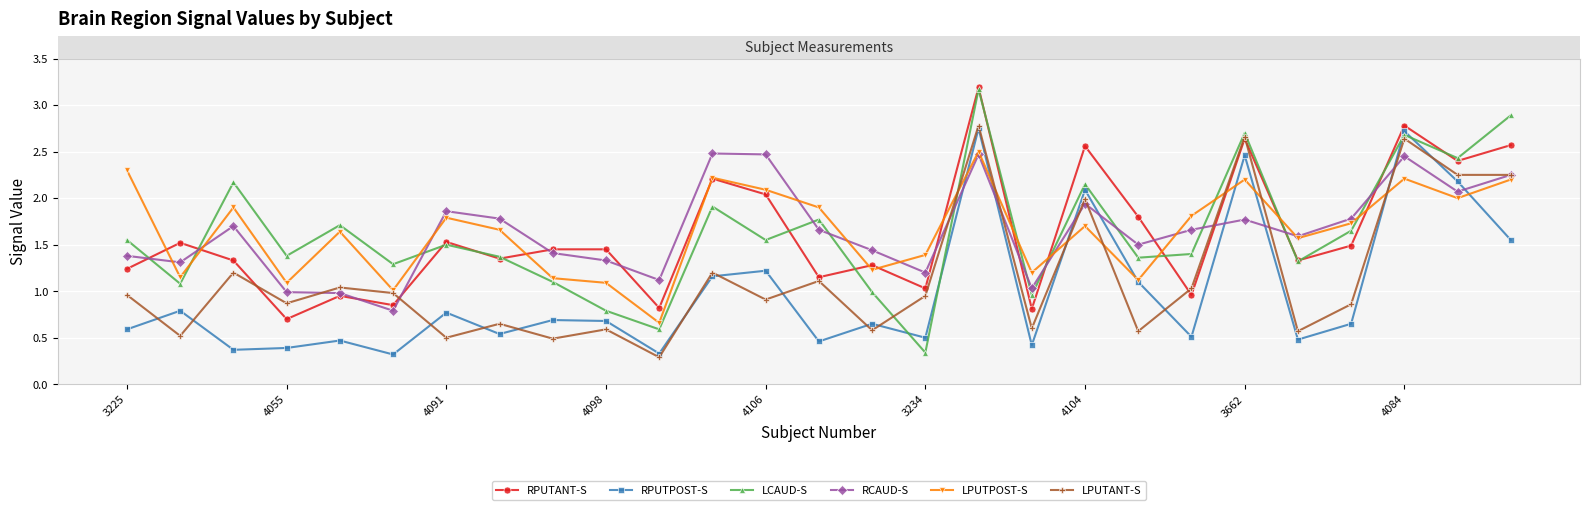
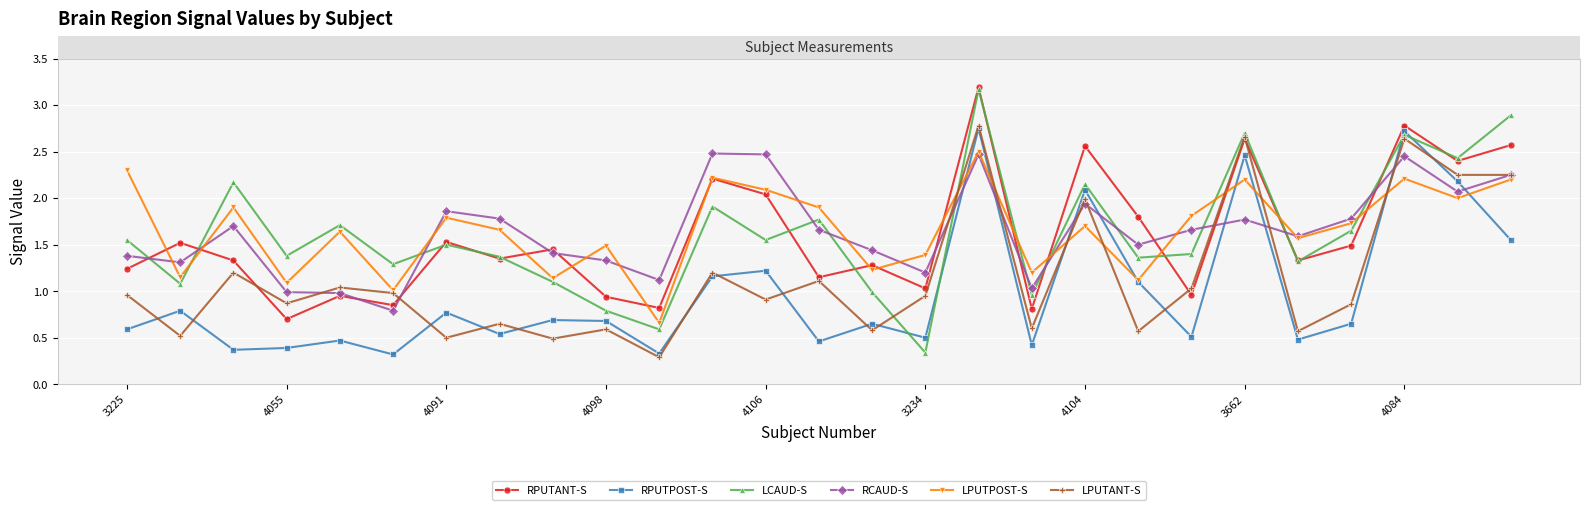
RPUTANT-S, 4098: 1.5 -> 0.9
LPUTPOST-S, 4098: 1.1 -> 1.5
